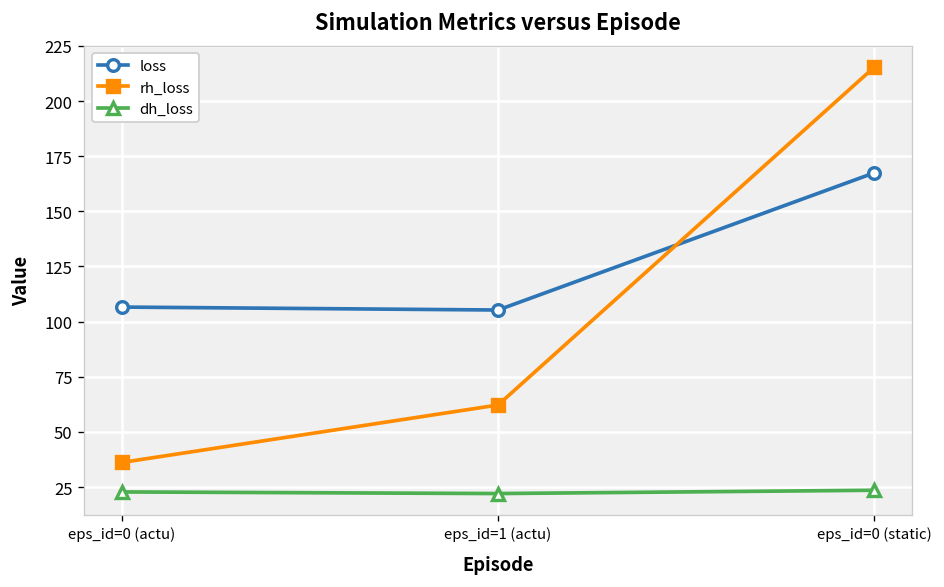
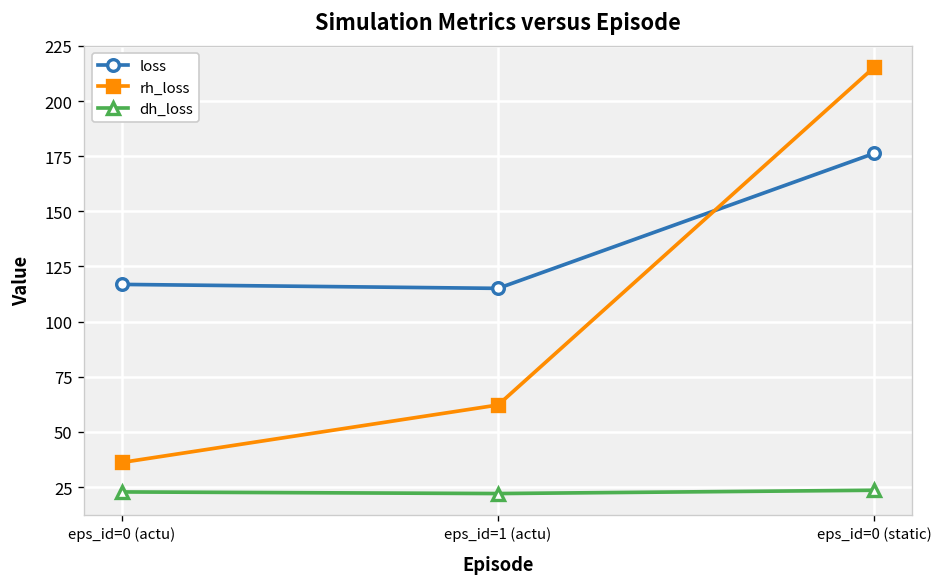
loss, eps_id=0 (actu): 107 -> 117
loss, eps_id=1 (actu): 105 -> 115
loss, eps_id=0 (static): 167 -> 176
